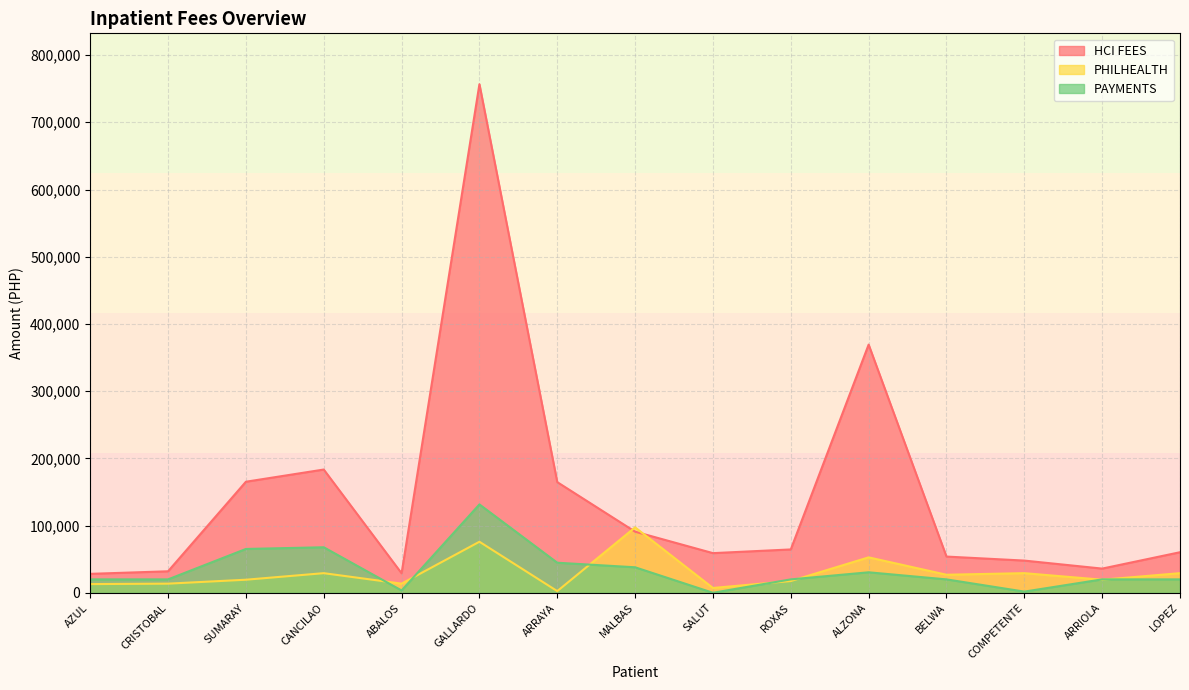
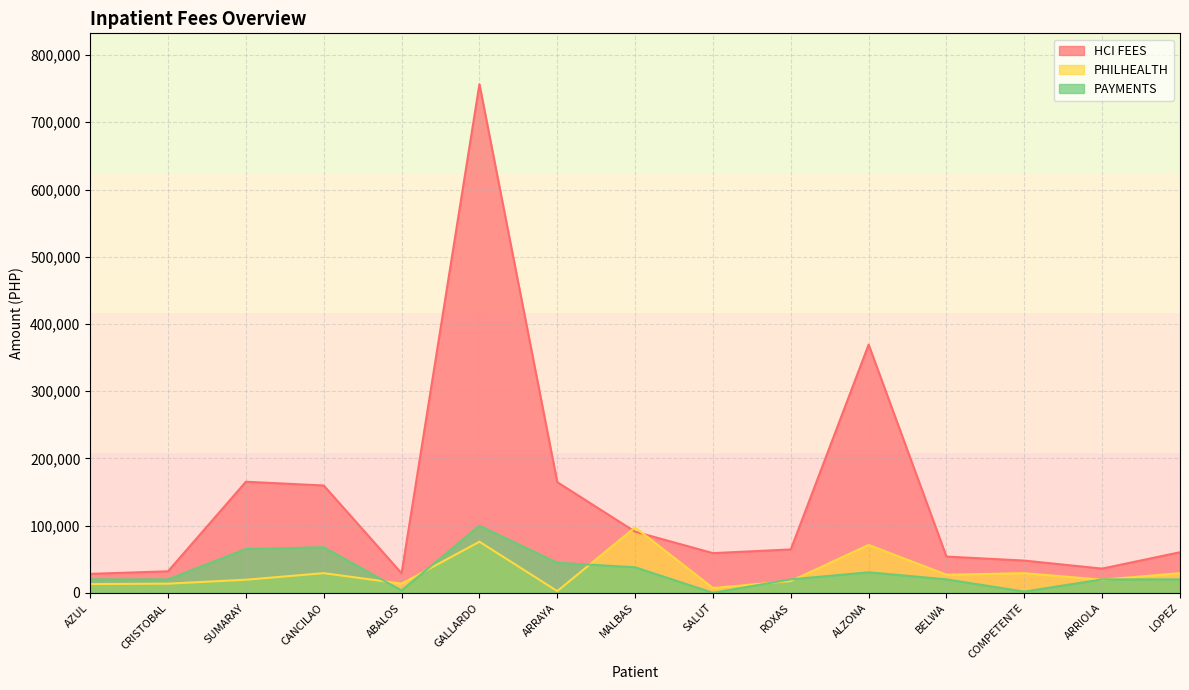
HCI FEES, CANCILAO: 180,000 -> 160,000
PAYMENTS, GALLARDO: 130,000 -> 100,000
PHILHEALTH, ALZONA: 50,000 -> 70,000
